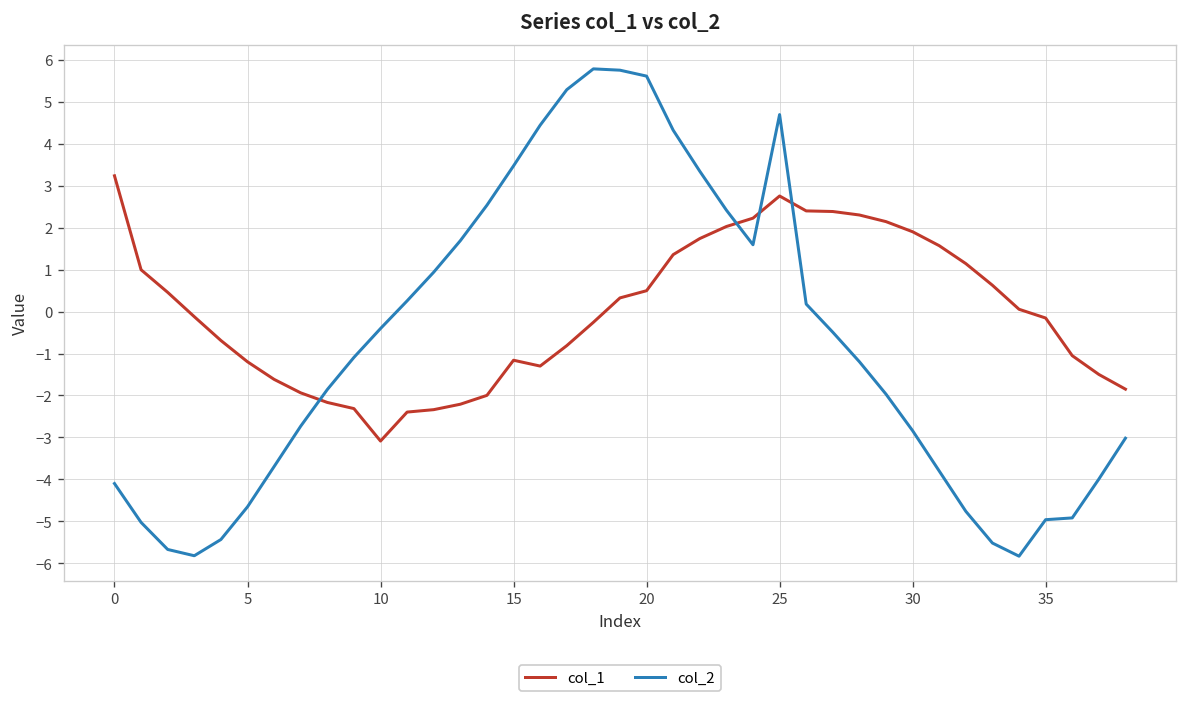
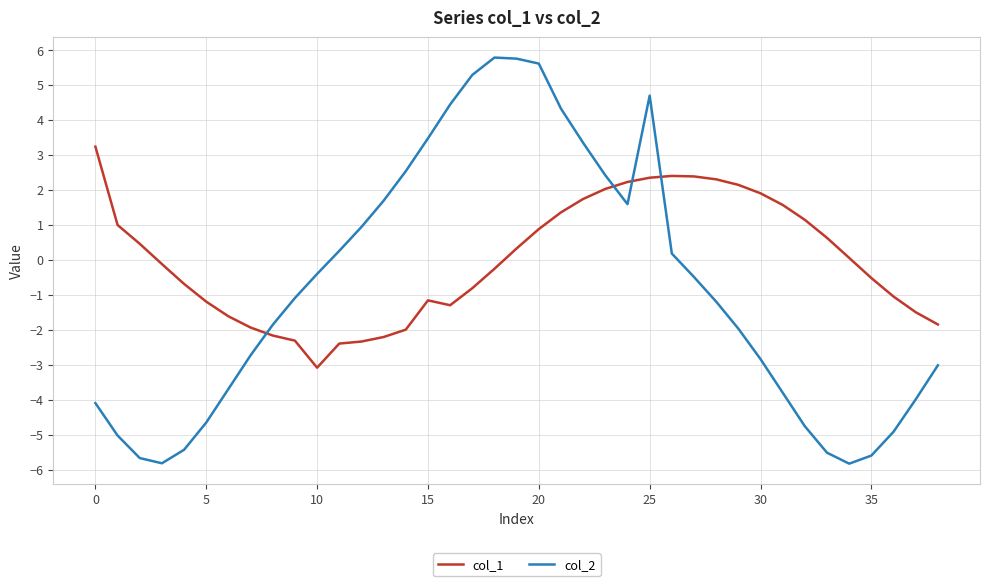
col_1, 20: 0.5 -> 0.9
col_1, 25: 2.8 -> 2.3
col_1, 35: -0.2 -> -0.5
col_2, 35: -5.0 -> -5.6
